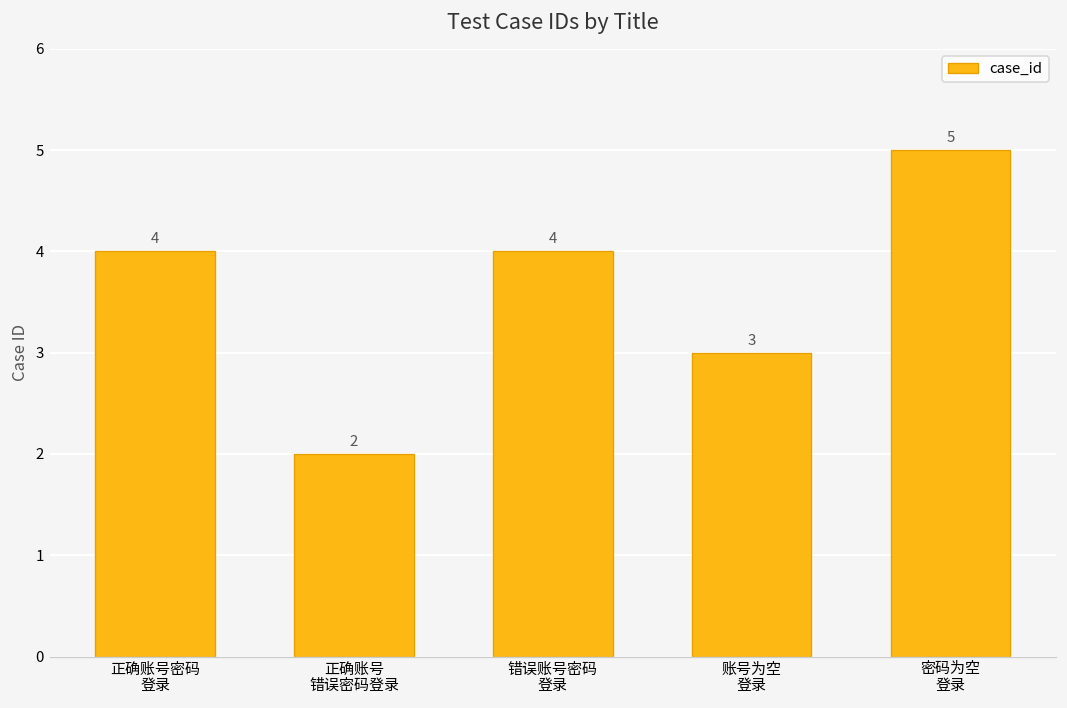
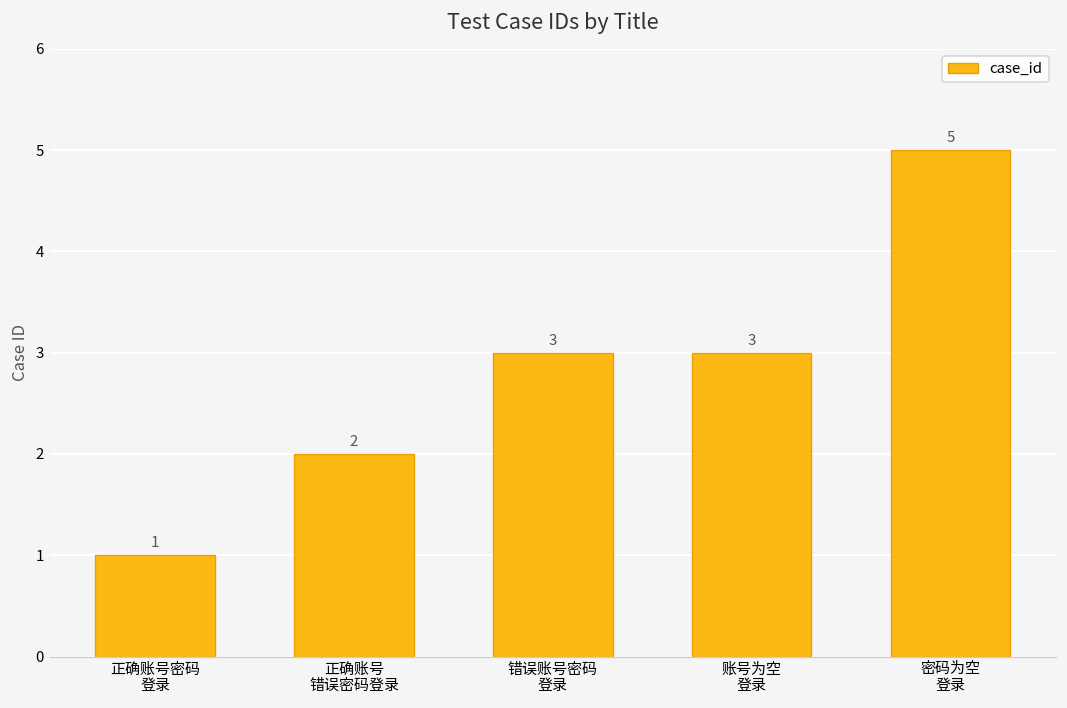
正确账号密码 登录: 4 -> 1
错误账号密码 登录: 4 -> 3
